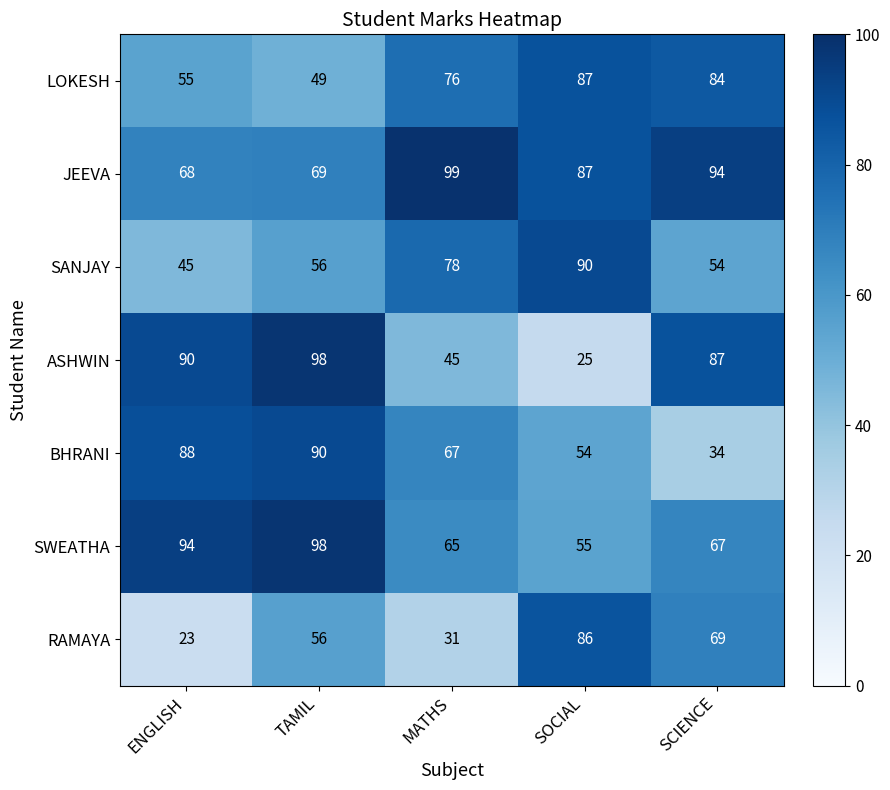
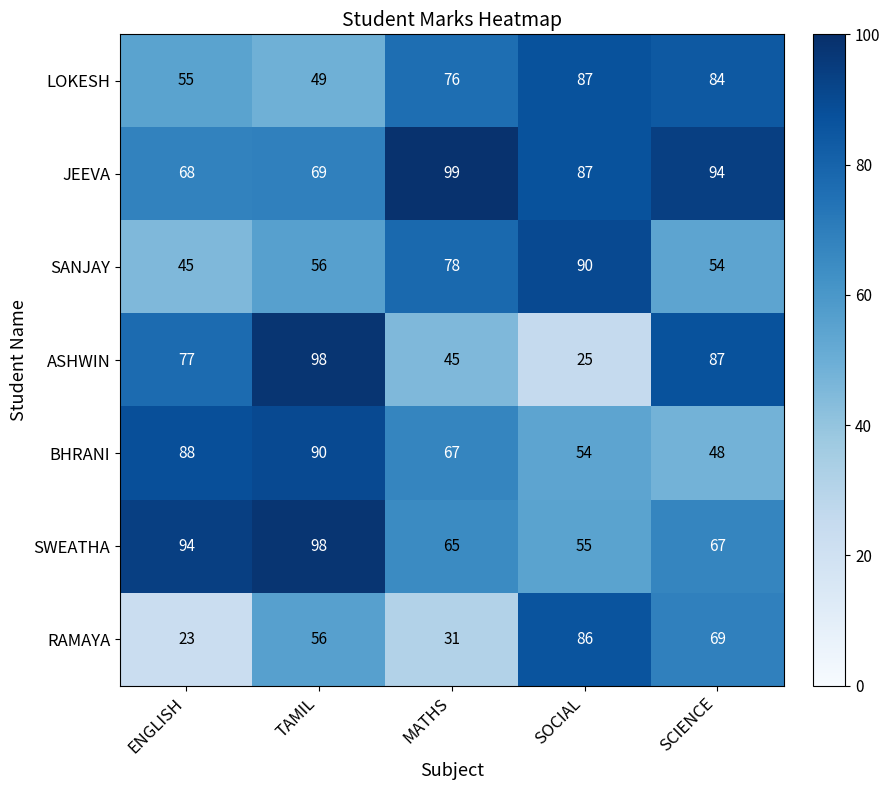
ASHWIN, ENGLISH: 90 -> 77
BHRANI, SCIENCE: 34 -> 48
